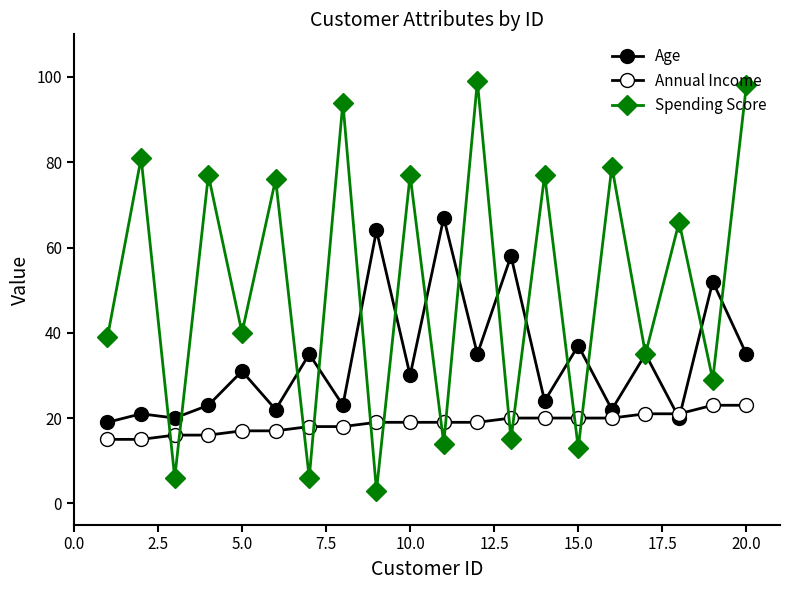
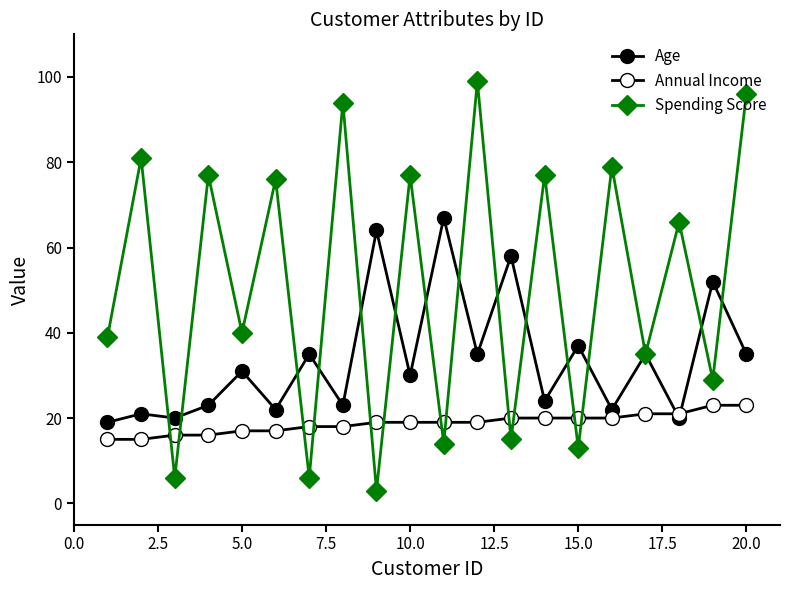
Spending Score, 20.0: 98 -> 96
